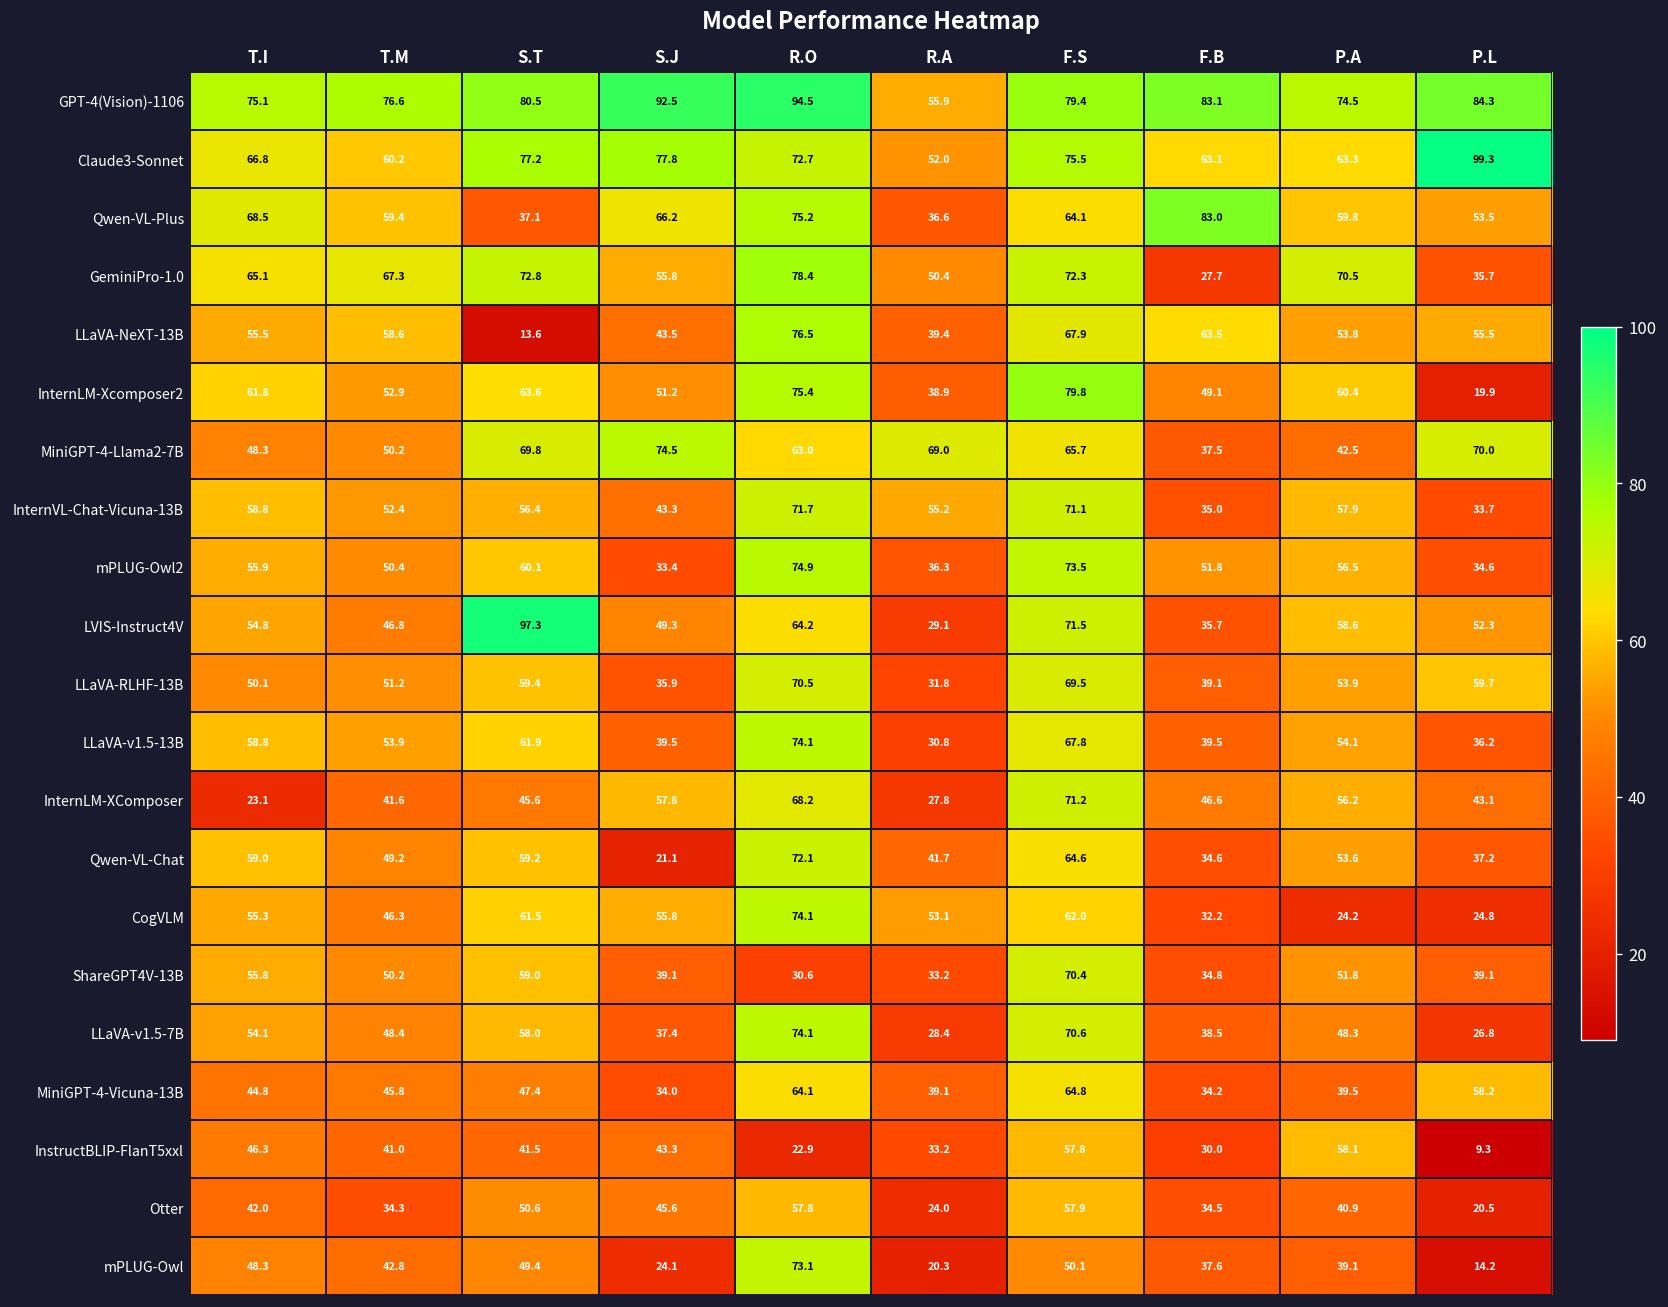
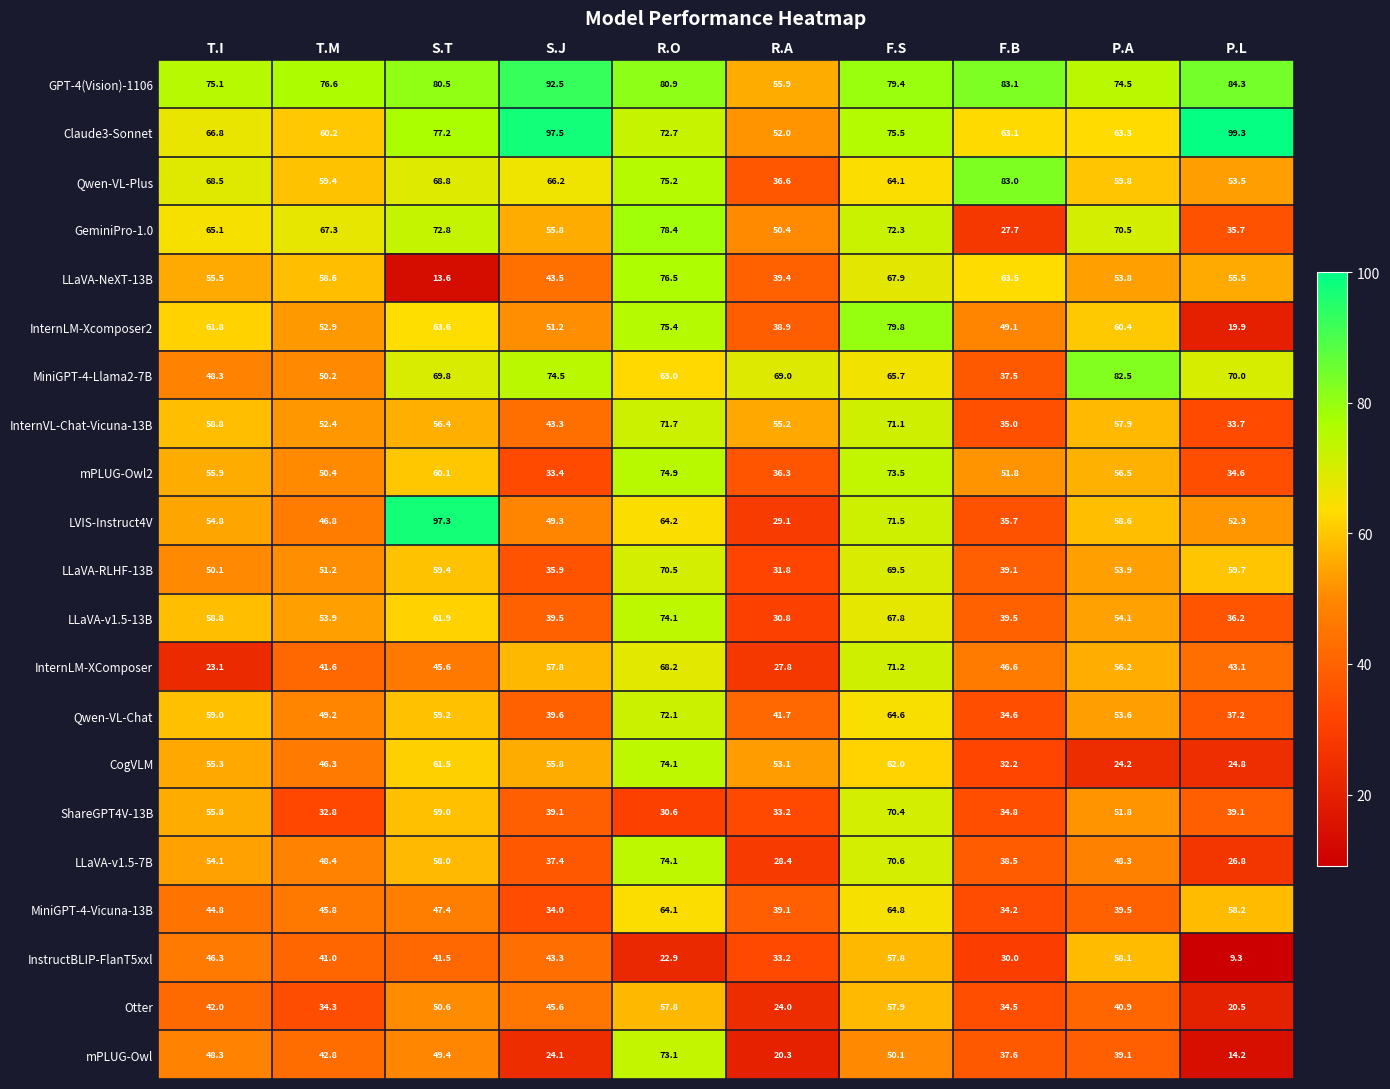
GPT-4(Vision)-1106, R.O: 94.5 -> 80.9
Claude3-Sonnet, S.J: 77.8 -> 97.5
Qwen-VL-Plus, S.T: 37.1 -> 68.8
MiniGPT-4-Llama2-7B, P.A: 42.5 -> 82.5
Qwen-VL-Chat, S.J: 21.1 -> 39.6
ShareGPT4V-13B, T.M: 50.2 -> 32.8
